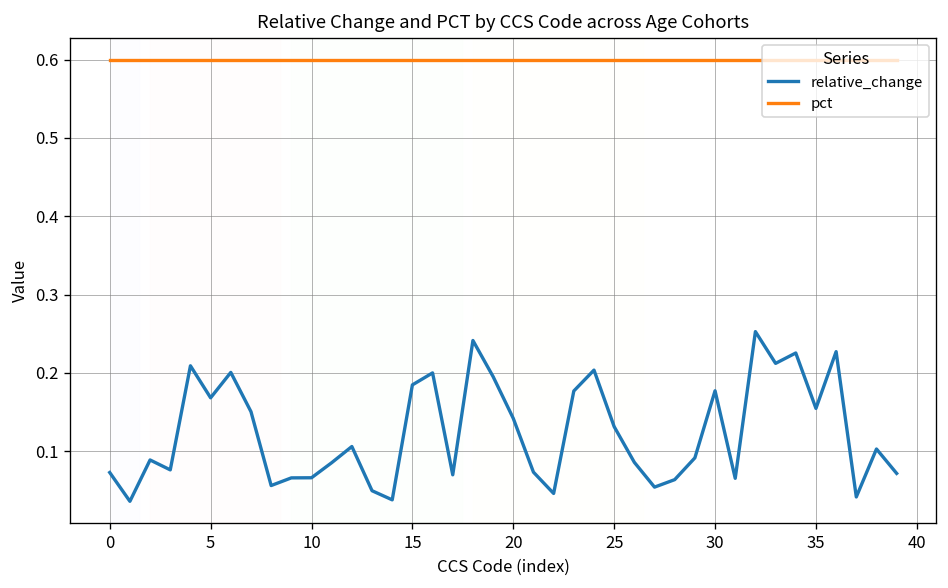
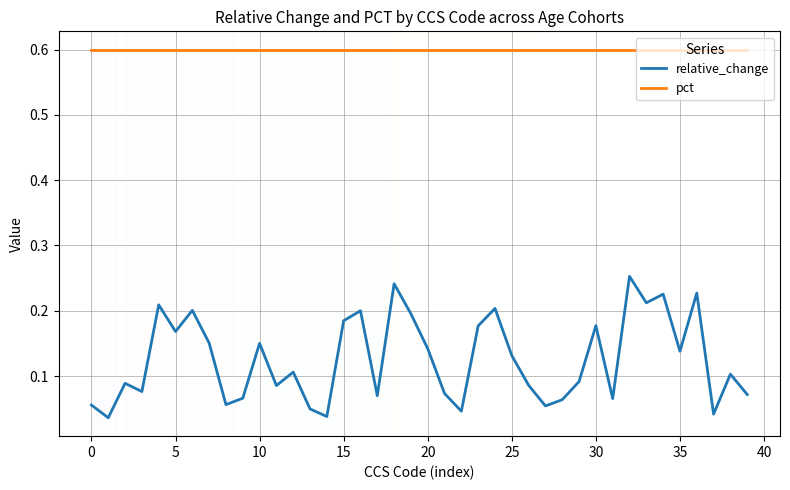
relative_change, 0: 0.07 -> 0.06
relative_change, 10: 0.07 -> 0.15
relative_change, 35: 0.15 -> 0.14
